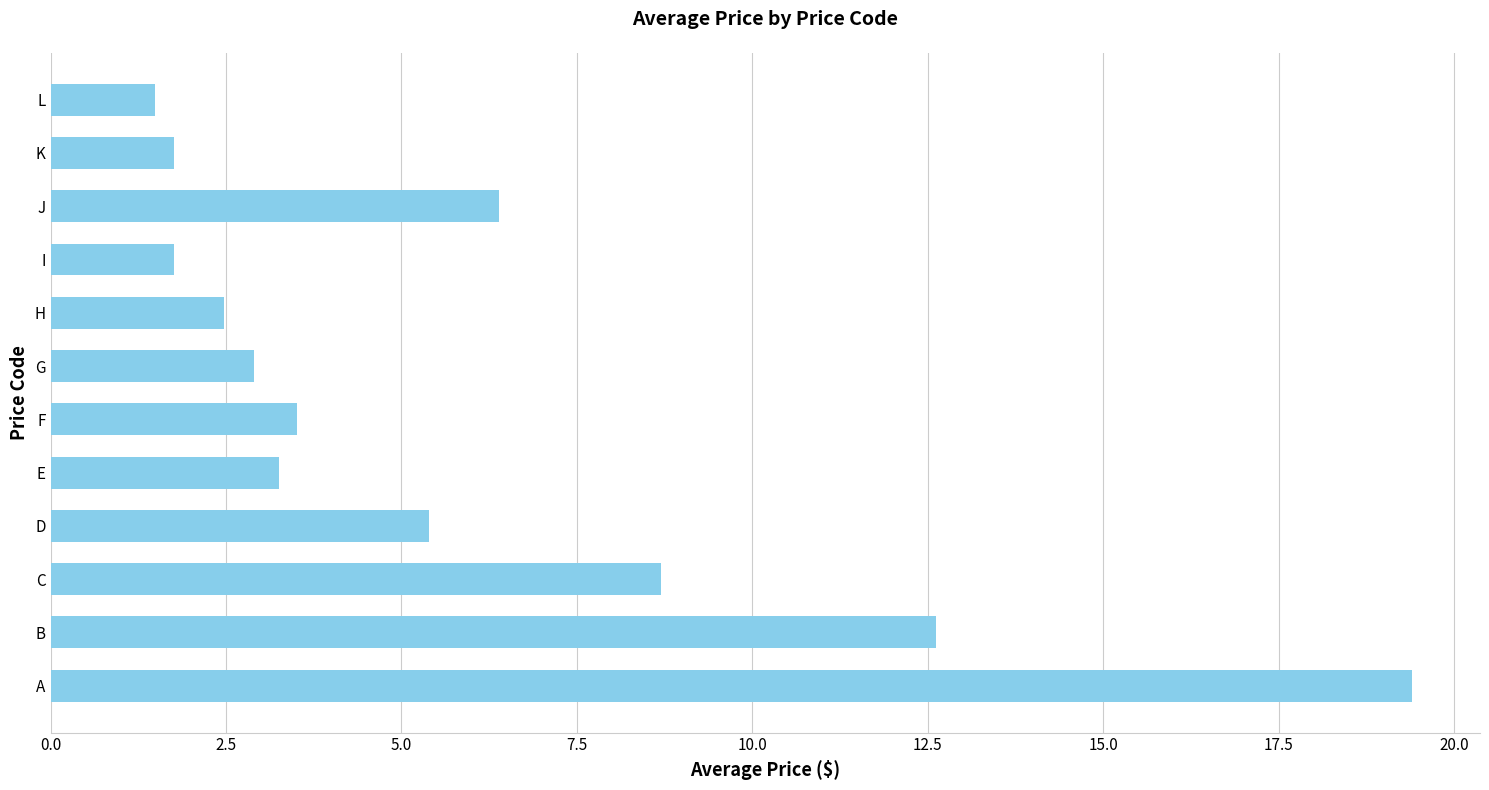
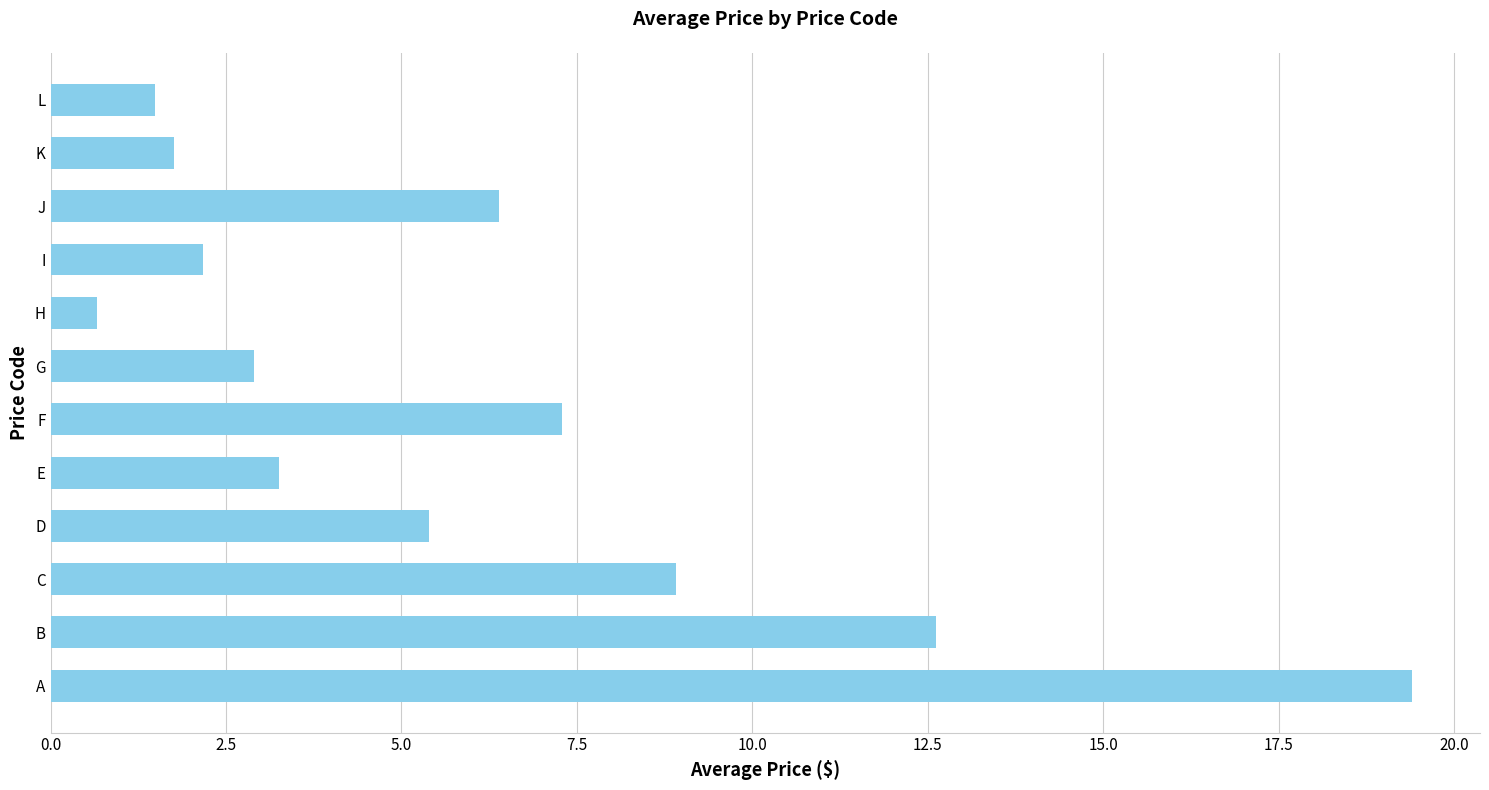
I: 1.8 -> 2.2
H: 2.5 -> 0.7
F: 3.5 -> 7.3
C: 8.7 -> 8.9
